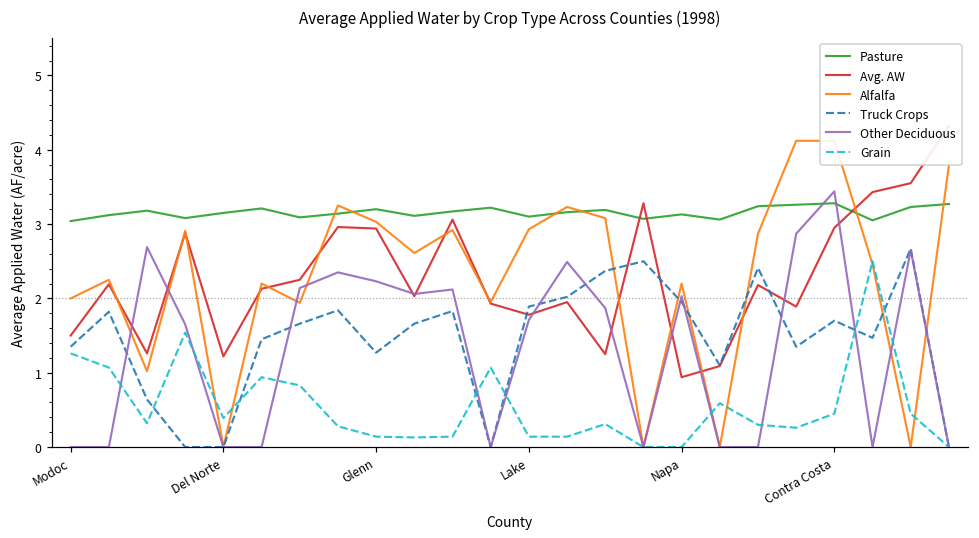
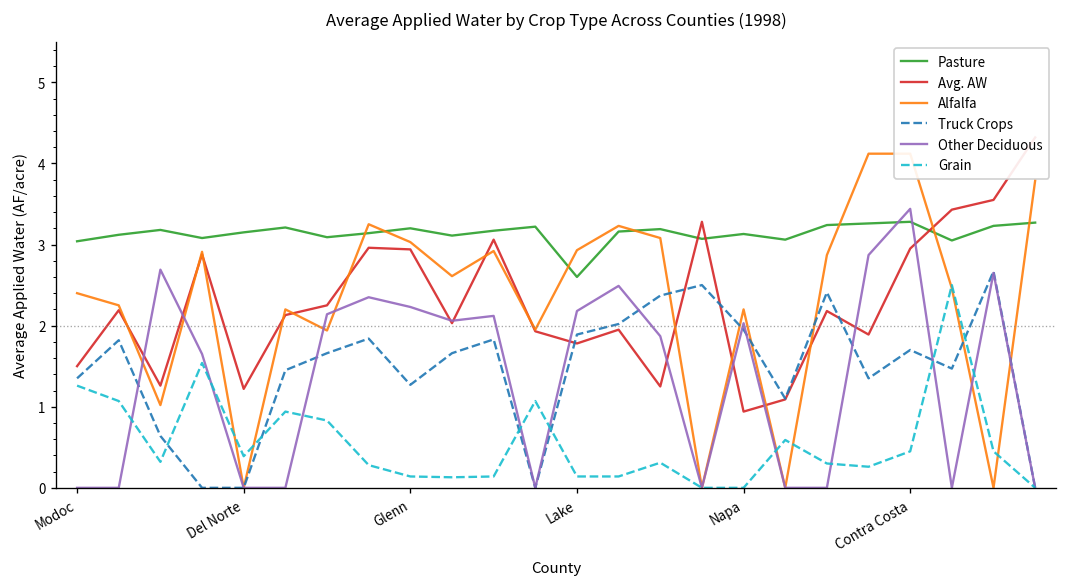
Alfalfa, Modoc: 2.0 -> 2.4
Pasture, Lake: 3.1 -> 2.6
Other Deciduous, Lake: 1.7 -> 2.2
